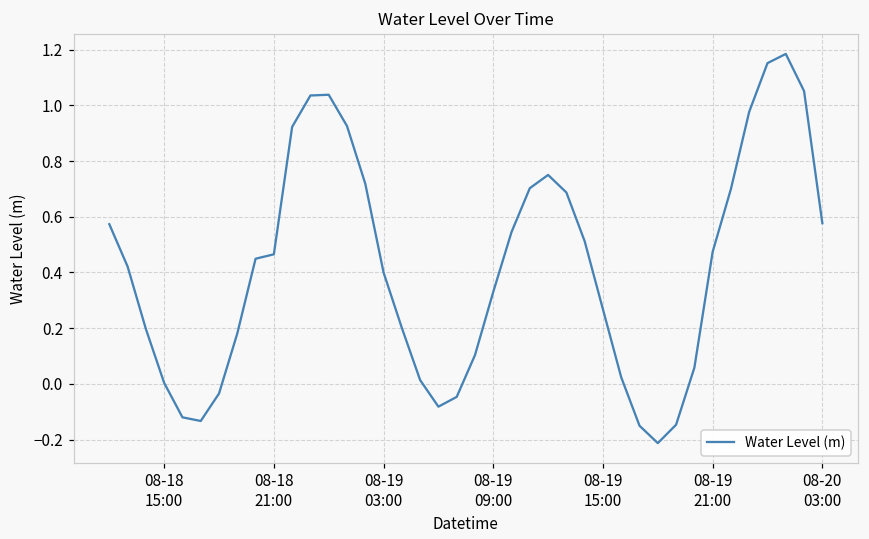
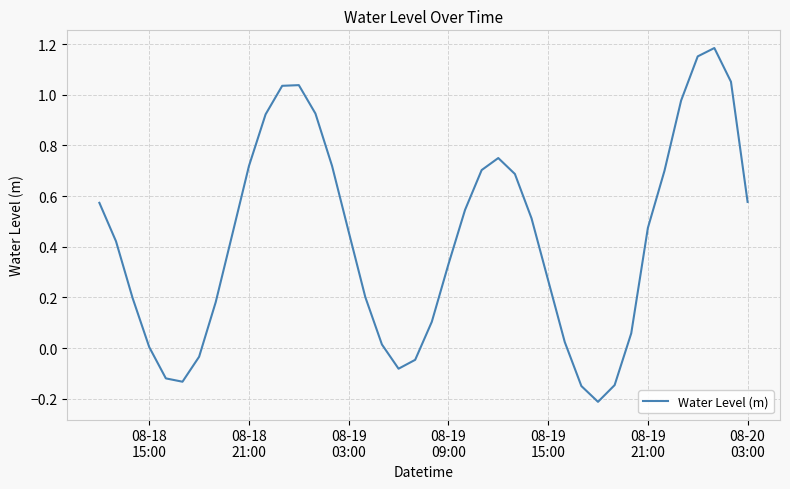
08-18 21:00: 0.47 -> 0.72
08-19 03:00: 0.40 -> 0.46
